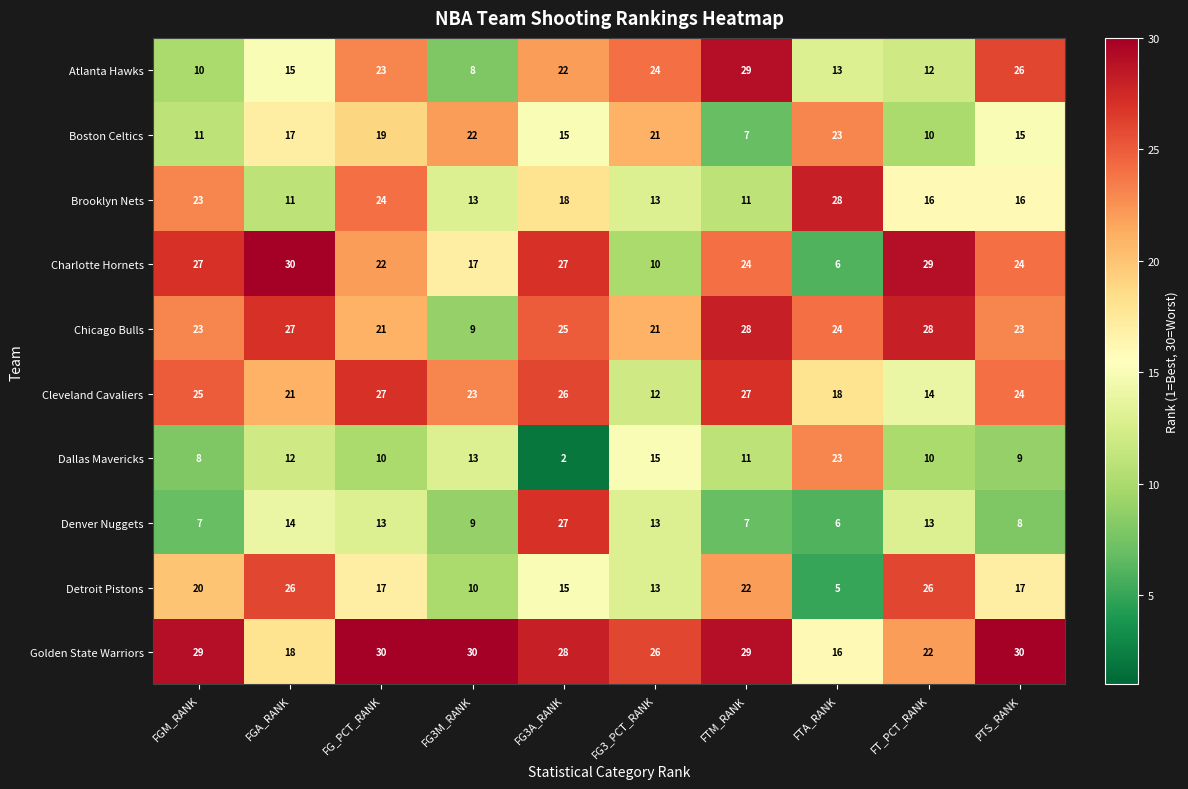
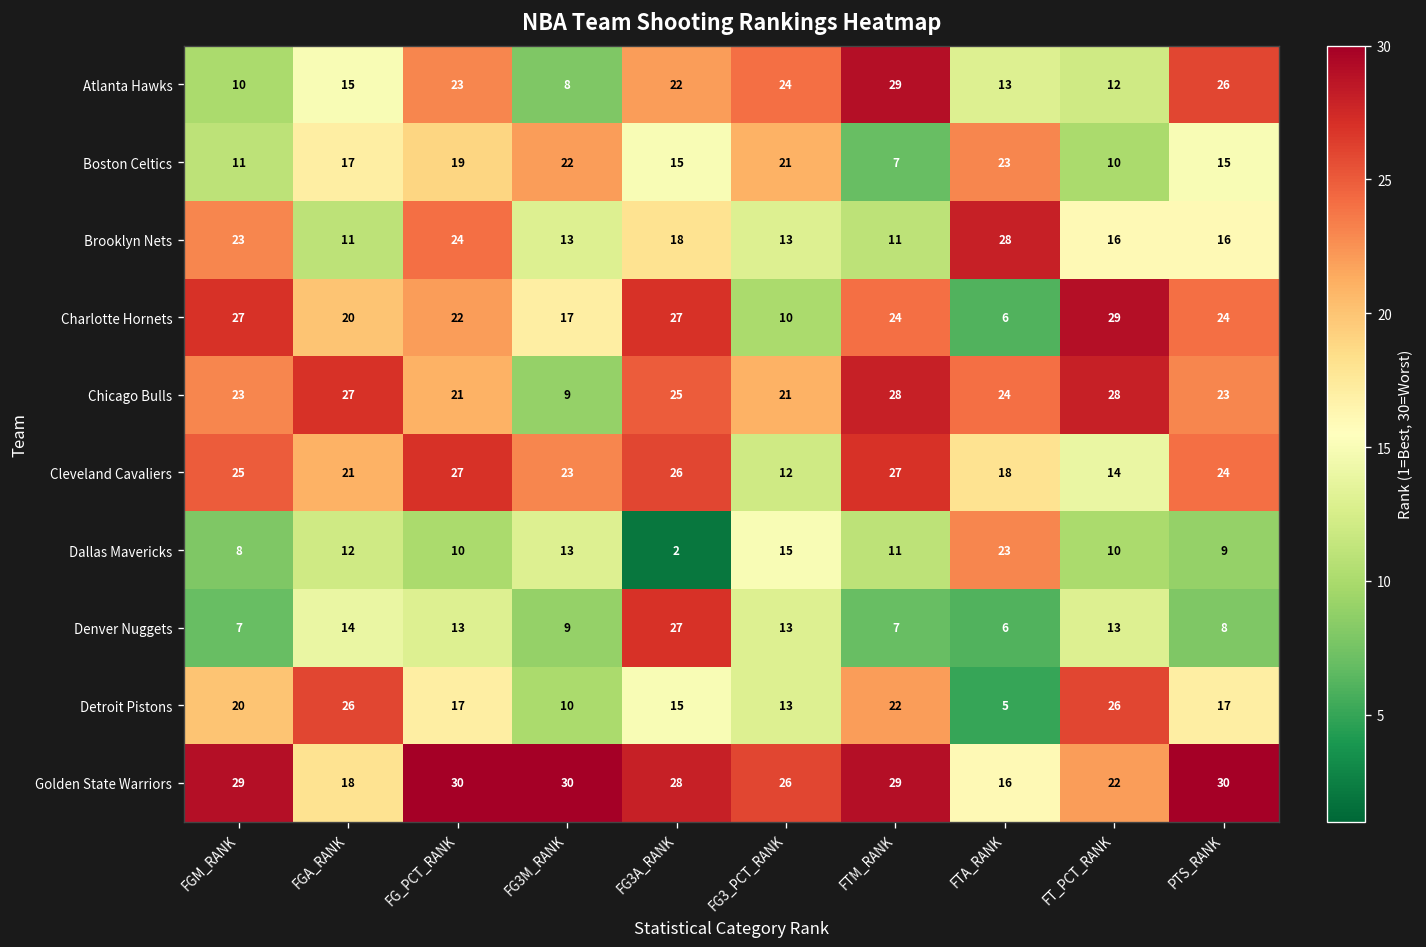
Charlotte Hornets, FGA_RANK: 30 -> 20
